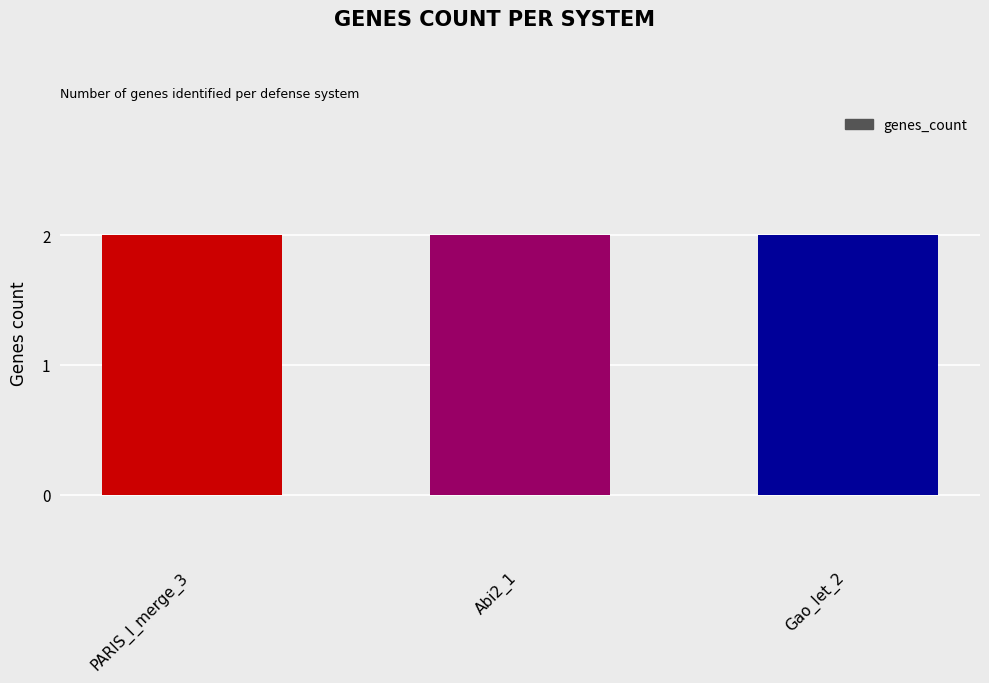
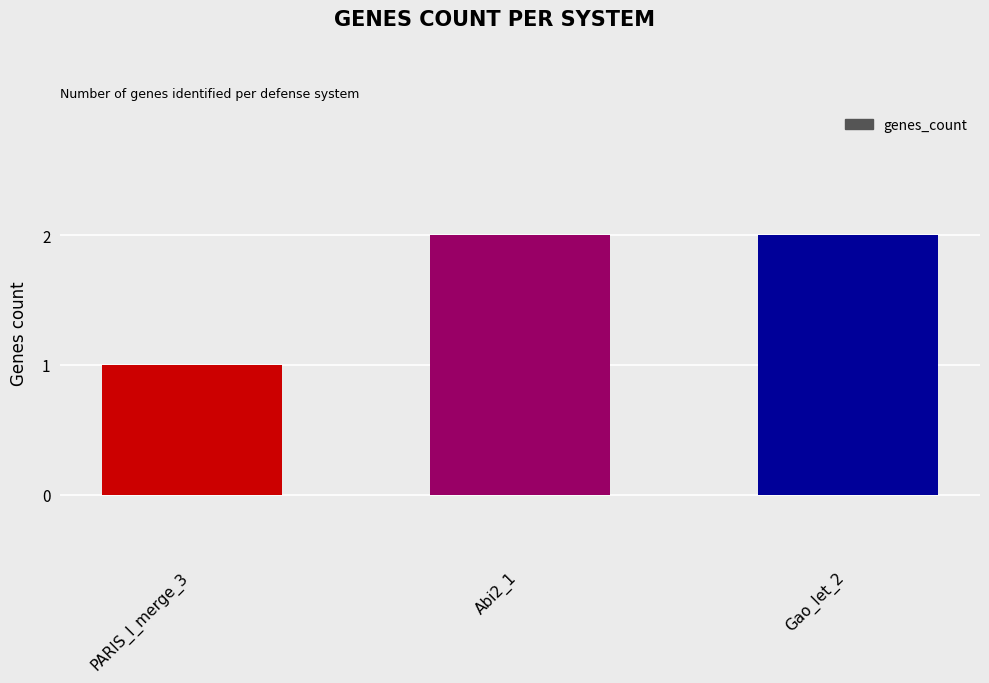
PARIS_I_merge_3: 2 -> 1
